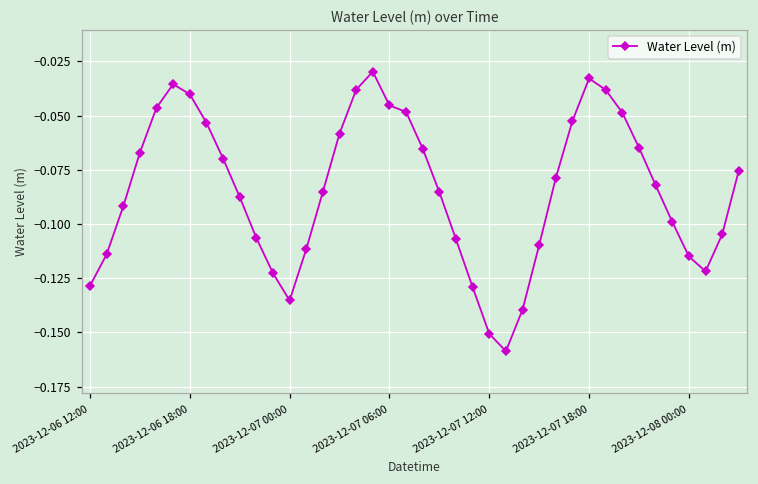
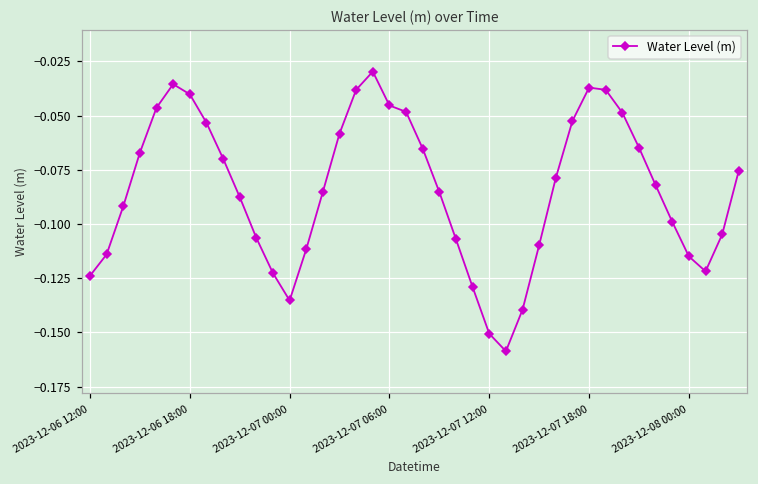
2023-12-06 12:00: -0.129 -> -0.124
2023-12-07 18:00: -0.033 -> -0.037
